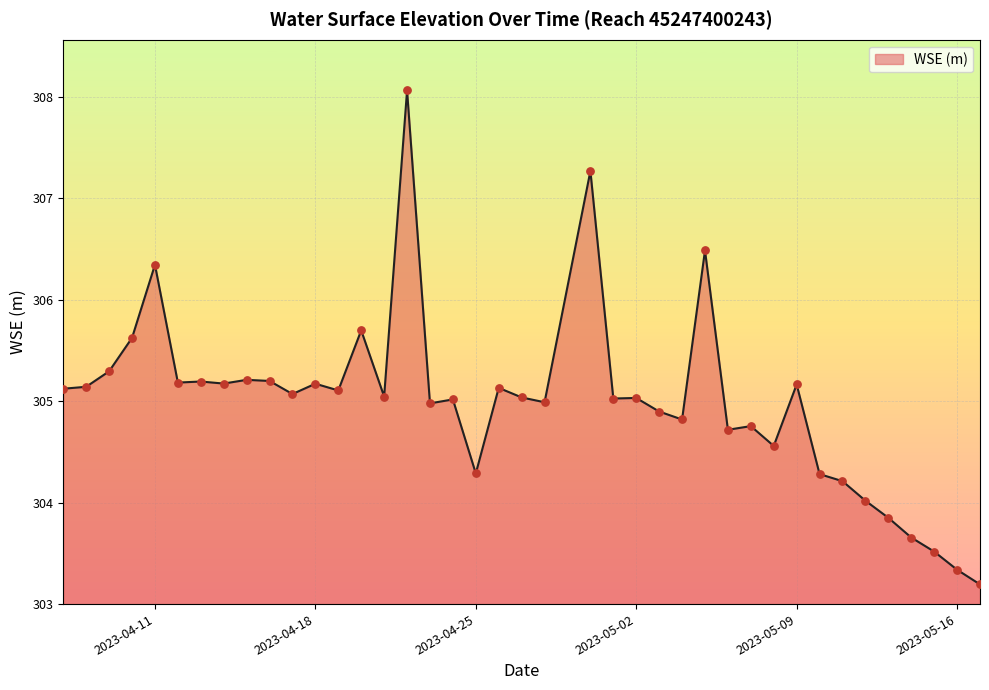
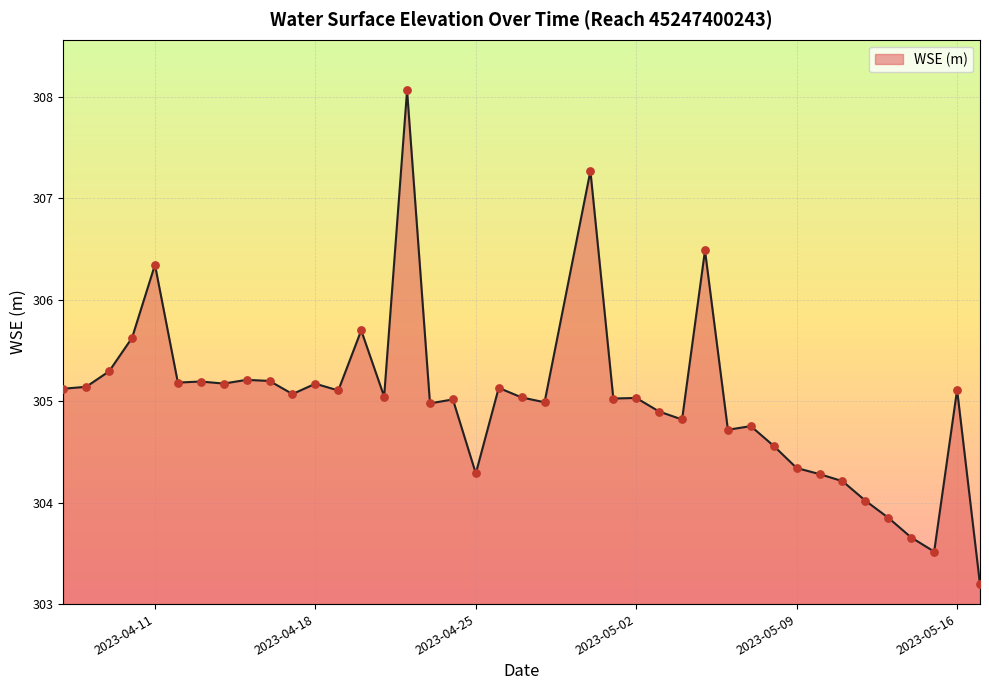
2023-05-09: 305.16 -> 304.34
2023-05-16: 303.34 -> 305.11
